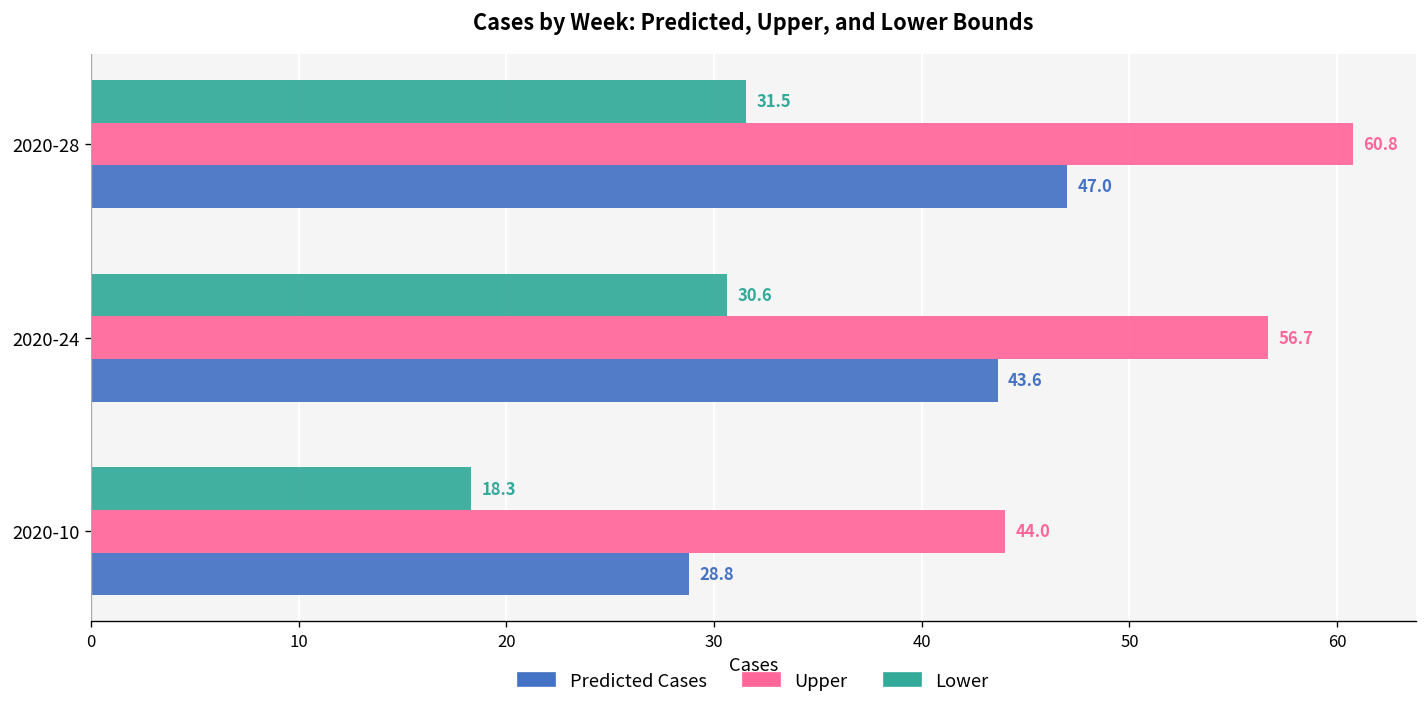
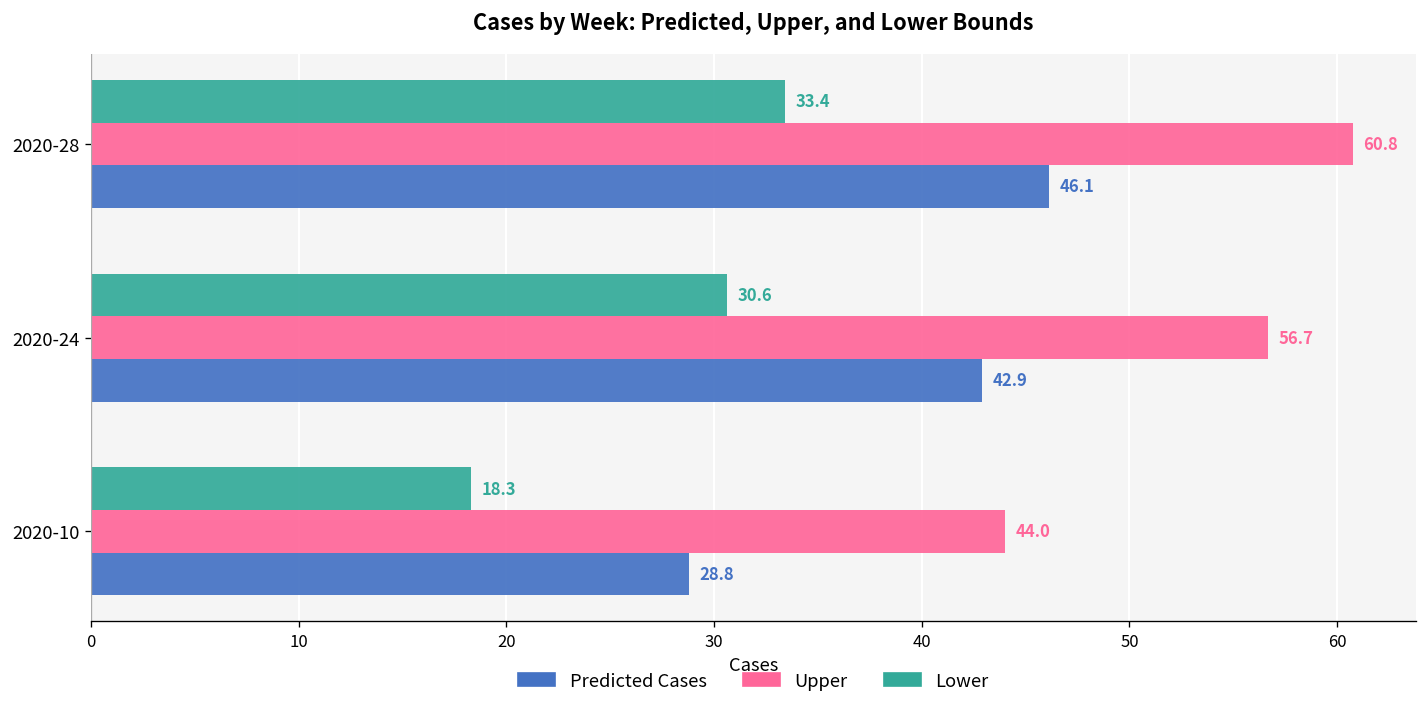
Lower, 2020-28: 31.5 -> 33.4
Predicted Cases, 2020-28: 47.0 -> 46.1
Predicted Cases, 2020-24: 43.6 -> 42.9
